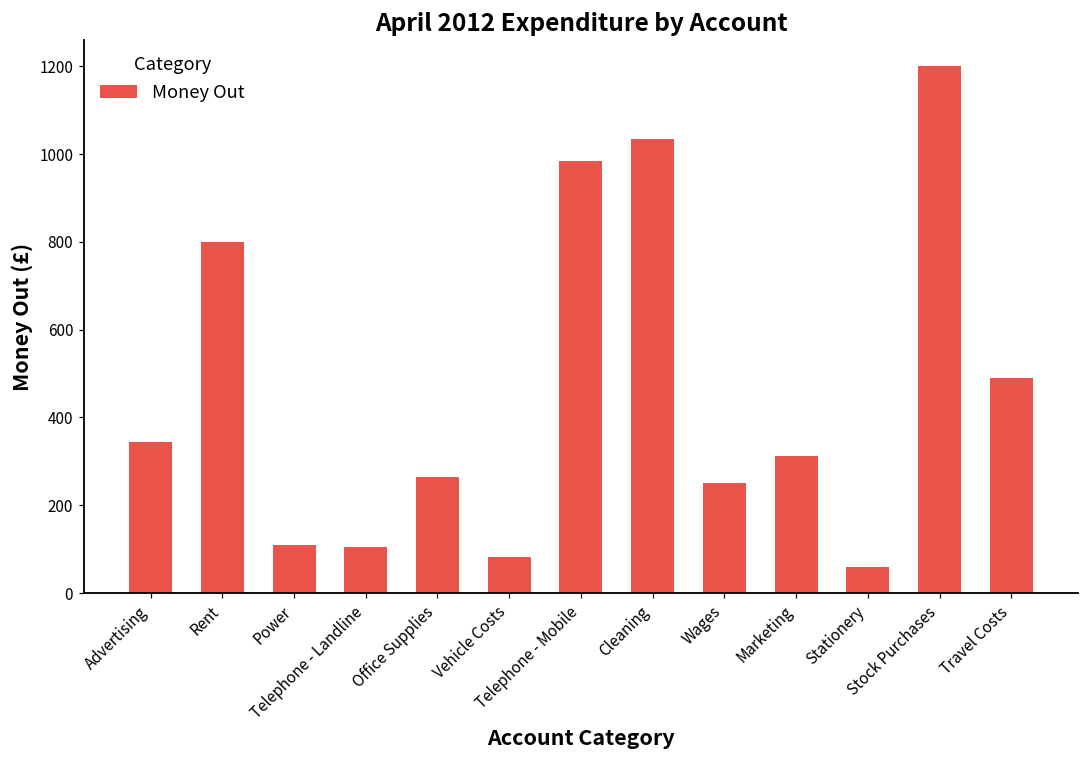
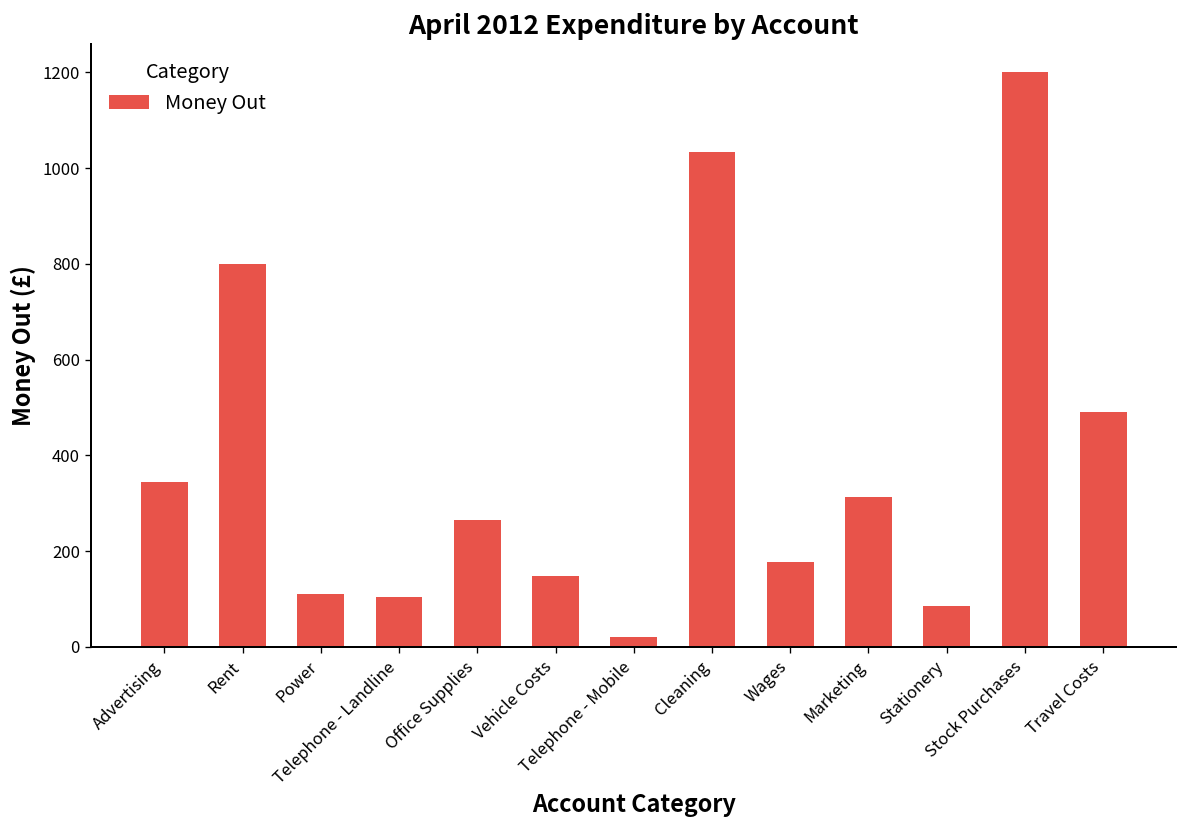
Vehicle Costs: 80 -> 150
Telephone - Mobile: 990 -> 20
Wages: 250 -> 180
Stationery: 60 -> 90
